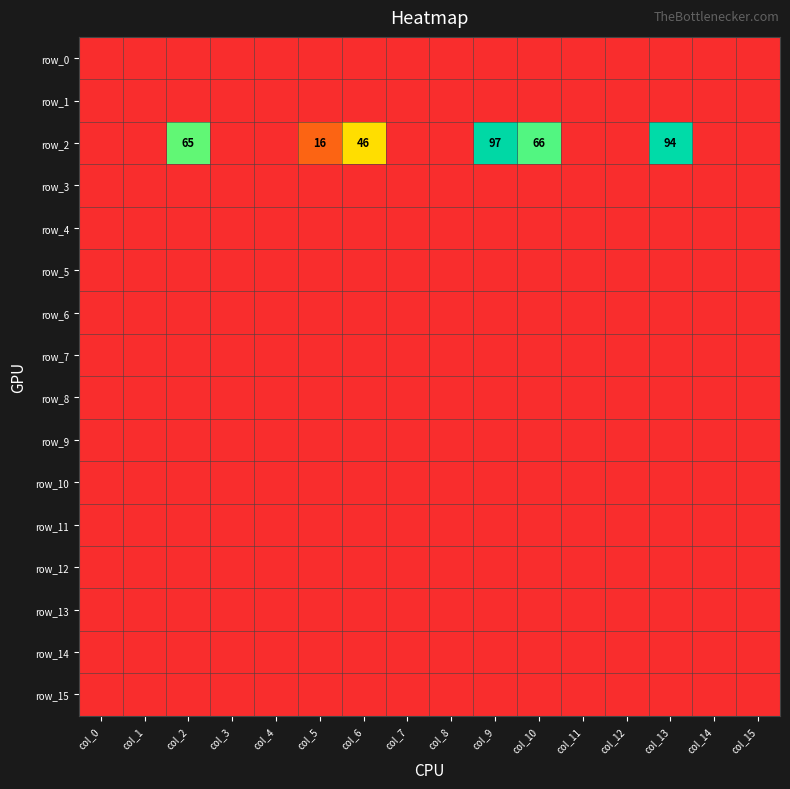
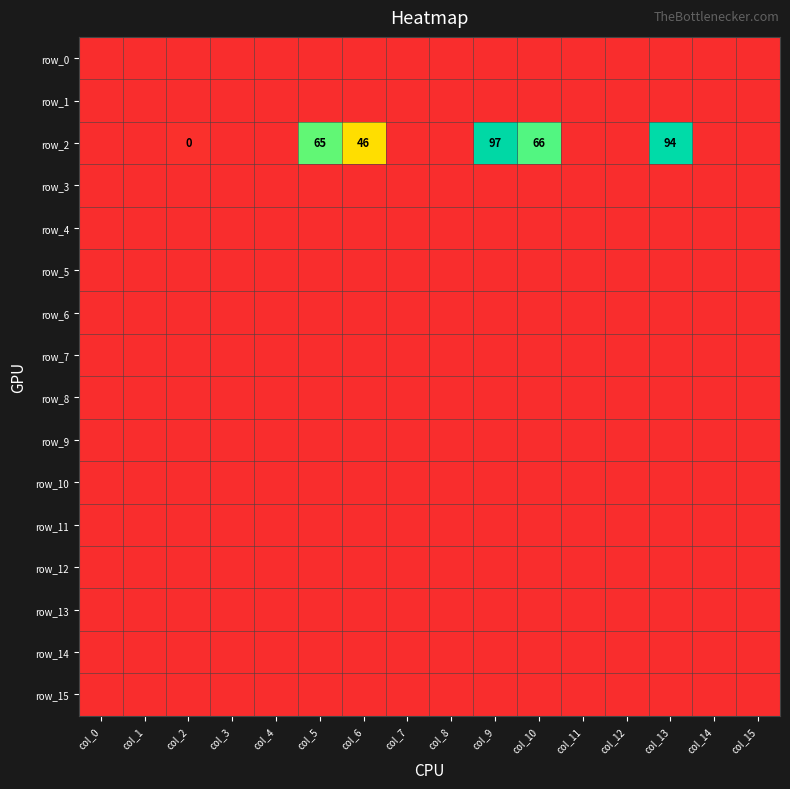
row_2, col_2: 65 -> 0
row_2, col_5: 16 -> 65
